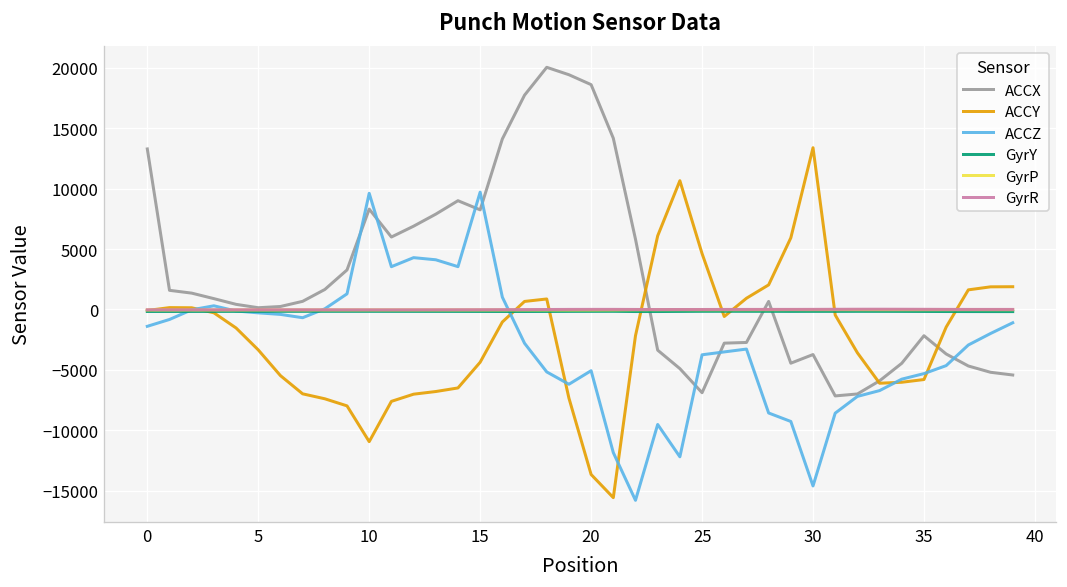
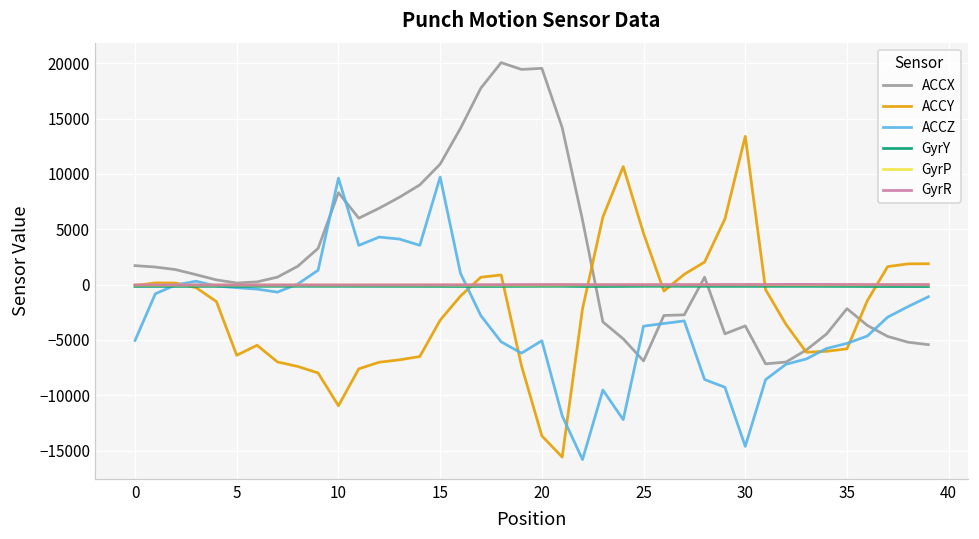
ACCX, 0: 13300 -> 1700
ACCZ, 0: -1400 -> -5000
ACCY, 5: -3300 -> -6400
ACCX, 15: 8300 -> 10900
ACCY, 15: -4400 -> -3200
ACCX, 20: 18600 -> 19500
